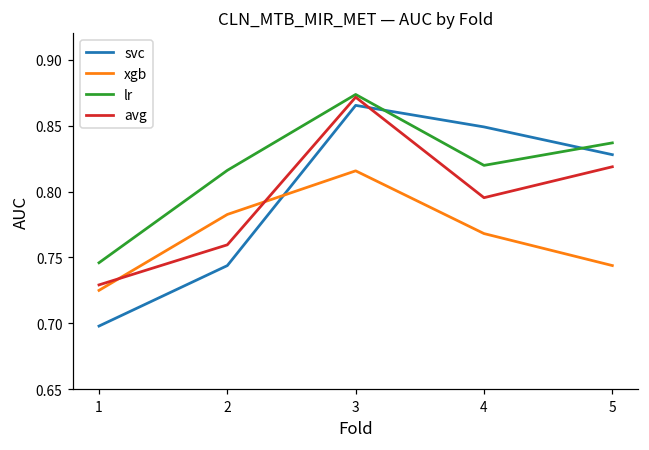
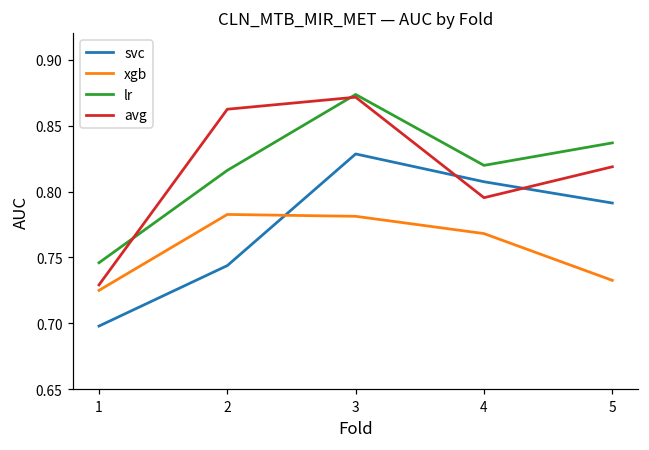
avg, 2: 0.760 -> 0.862
svc, 3: 0.865 -> 0.829
xgb, 3: 0.816 -> 0.781
svc, 4: 0.849 -> 0.807
svc, 5: 0.828 -> 0.791
xgb, 5: 0.744 -> 0.733
